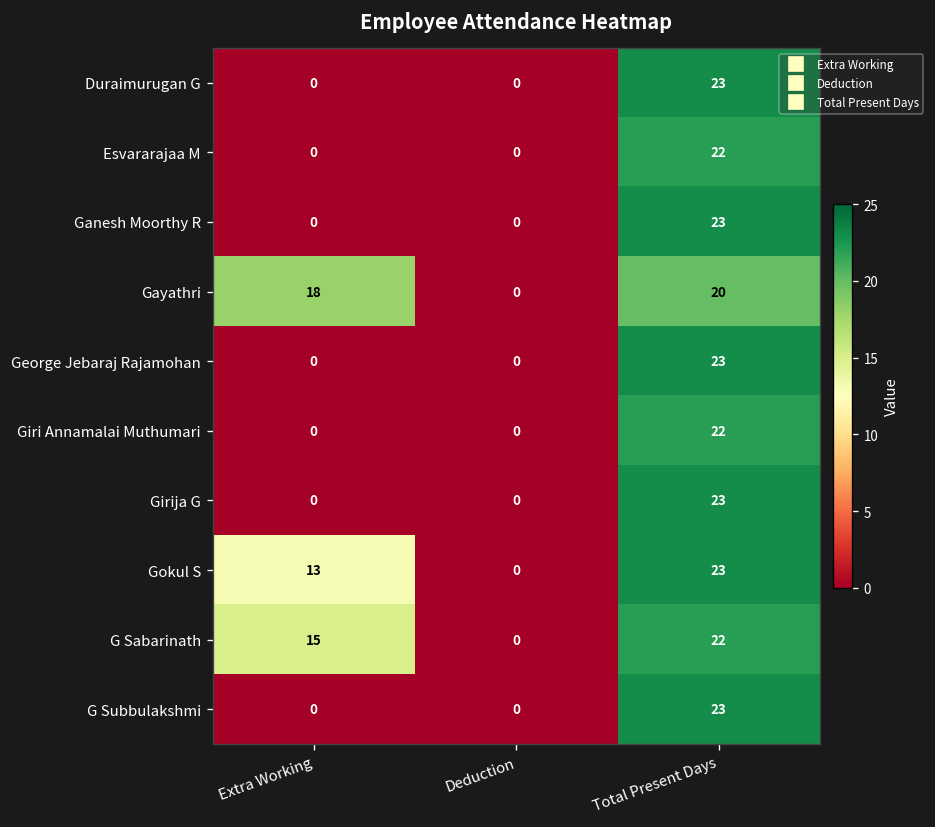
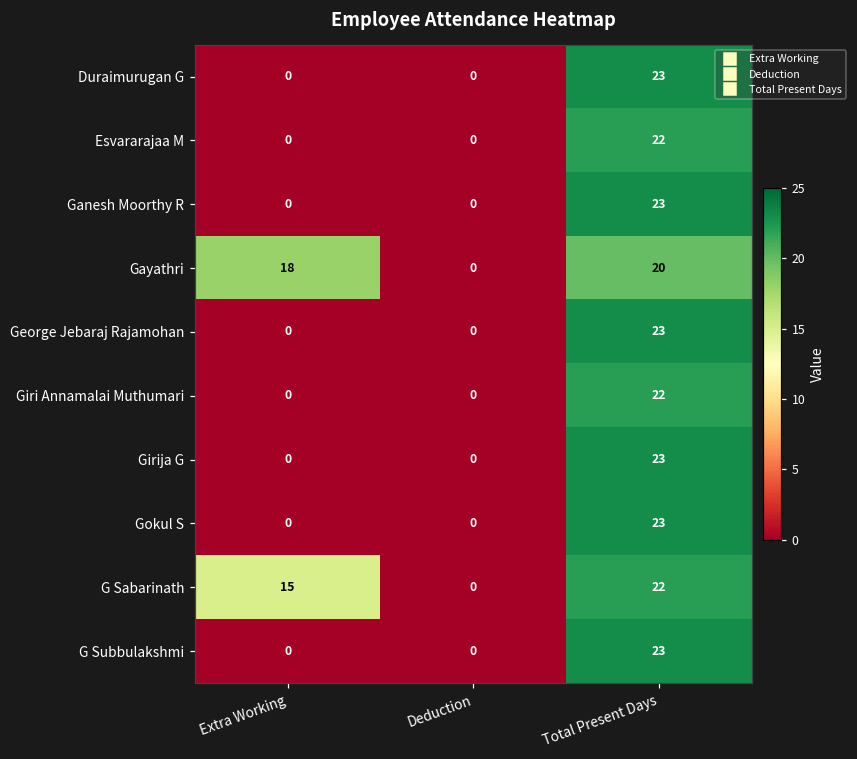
Gokul S, Extra Working: 13 -> 0
